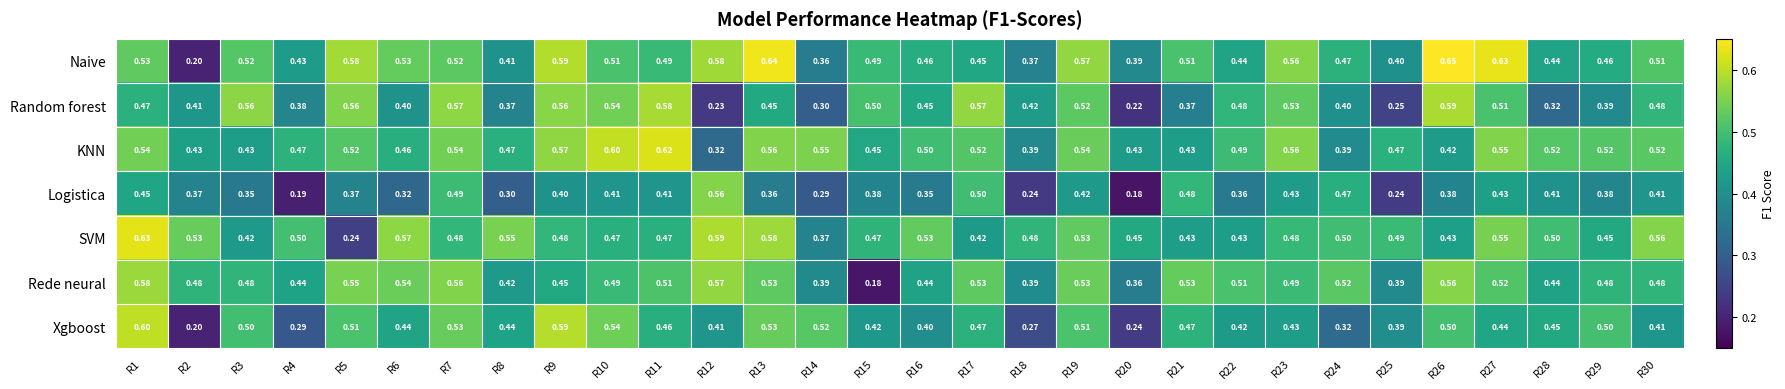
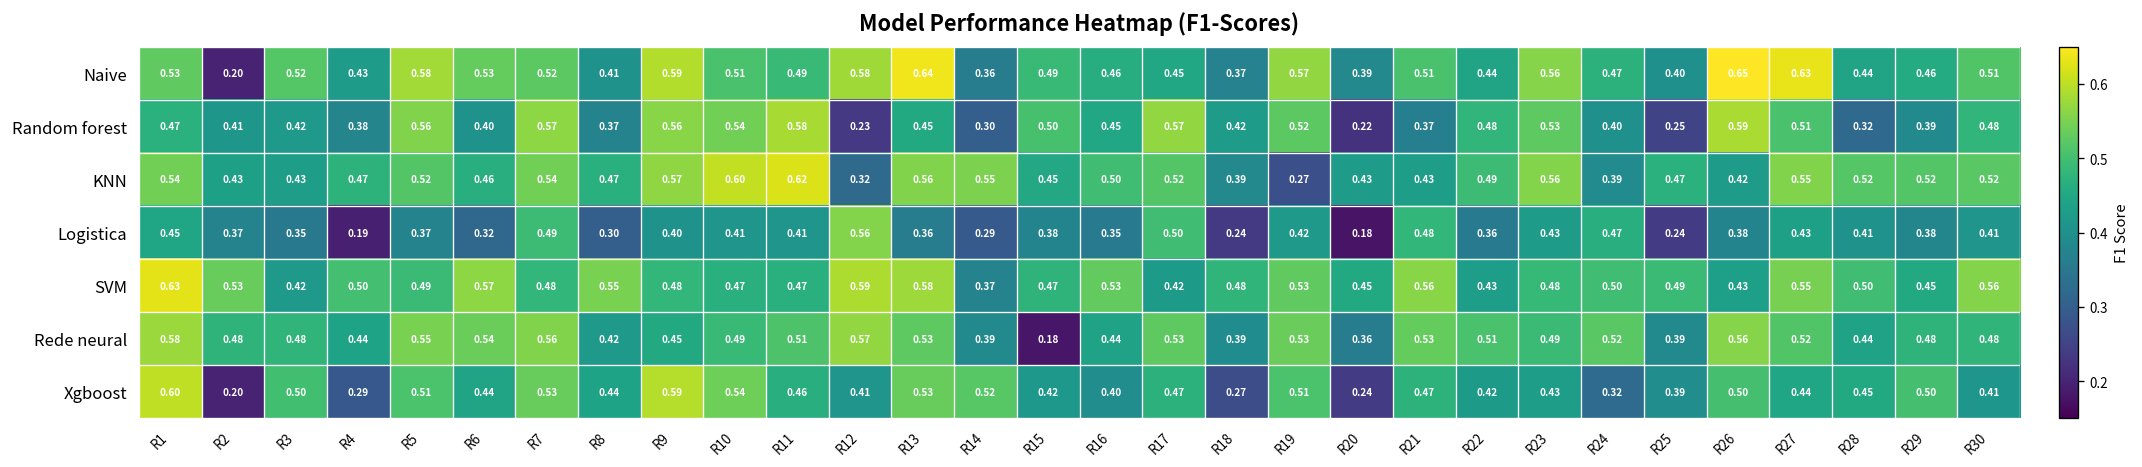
Random forest, R3: 0.56 -> 0.42
KNN, R19: 0.54 -> 0.27
SVM, R5: 0.24 -> 0.49
SVM, R21: 0.43 -> 0.56
